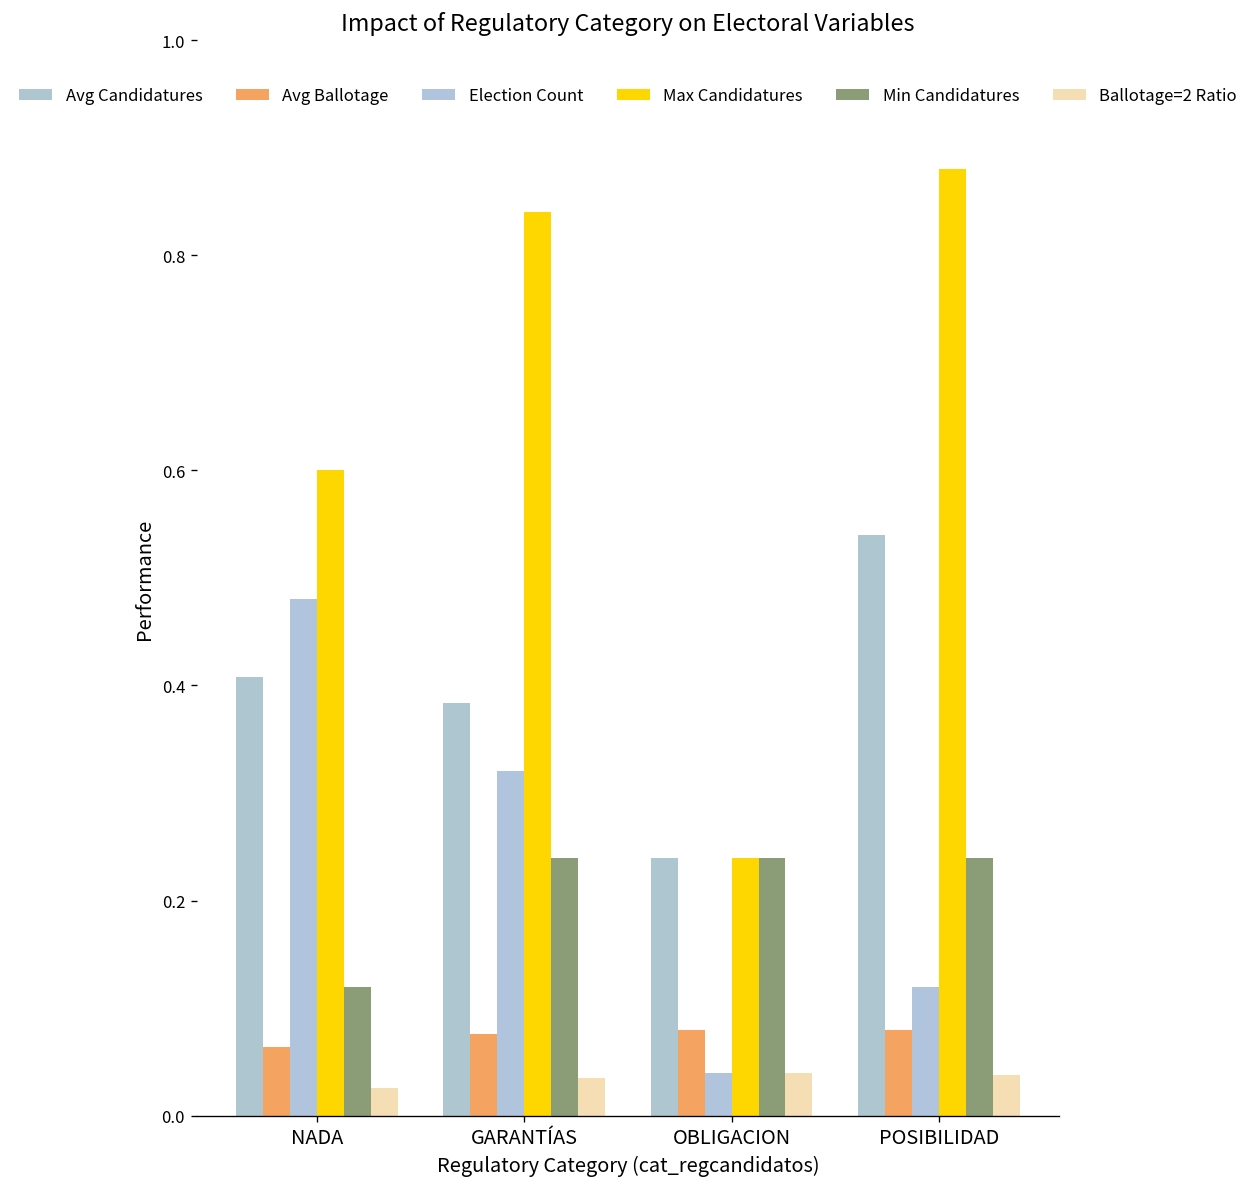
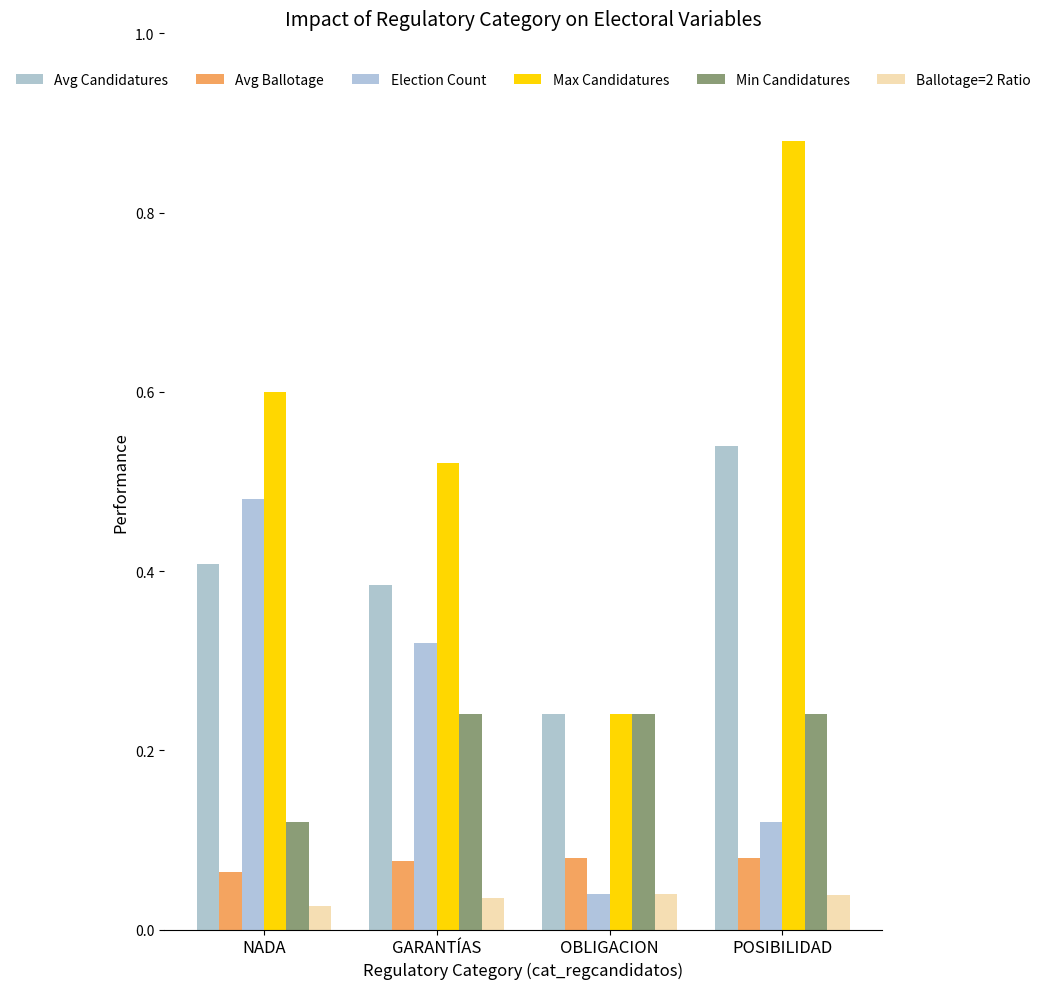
Max Candidatures, GARANTÍAS: 0.84 -> 0.52
